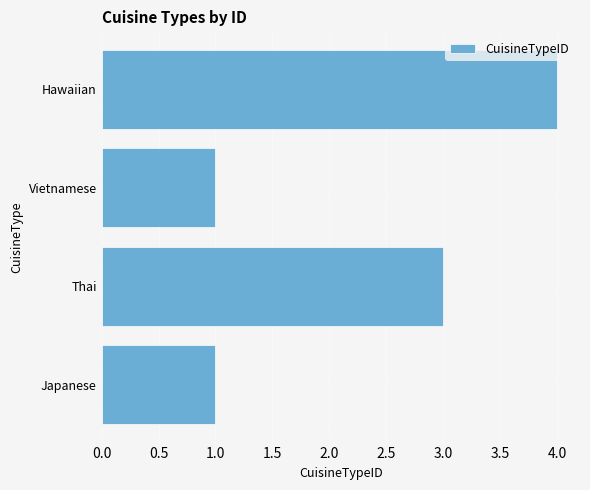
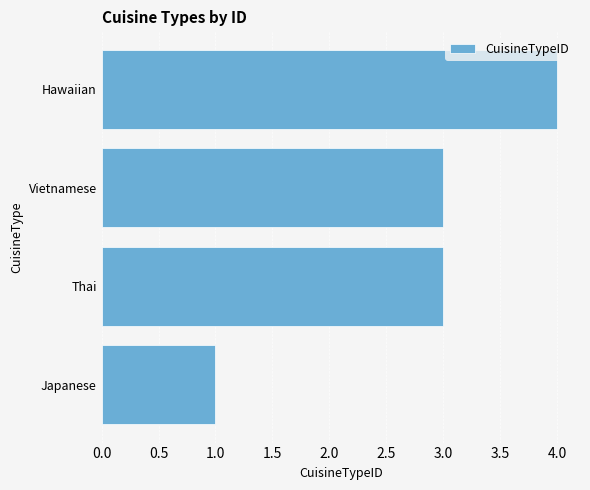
Vietnamese: 1 -> 3
